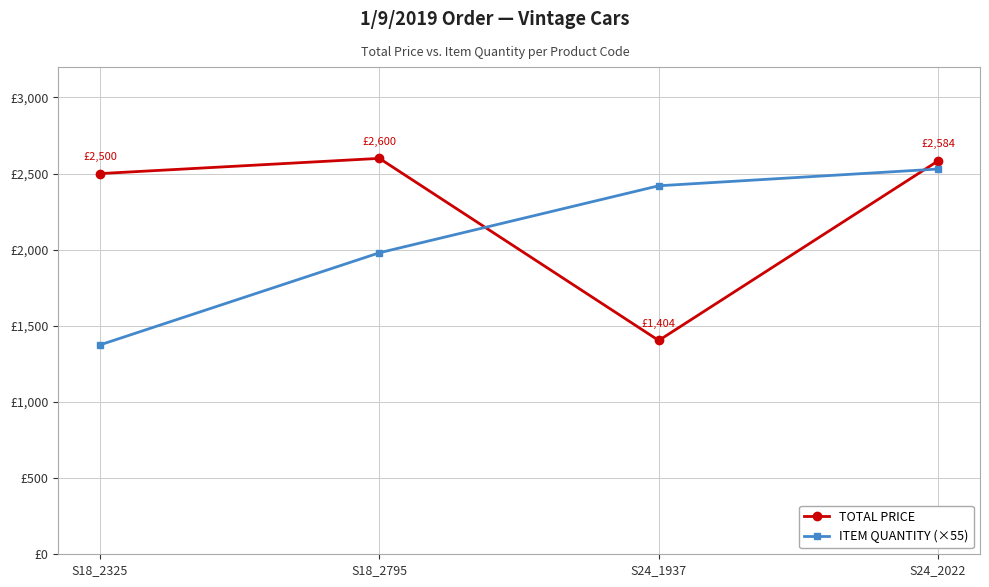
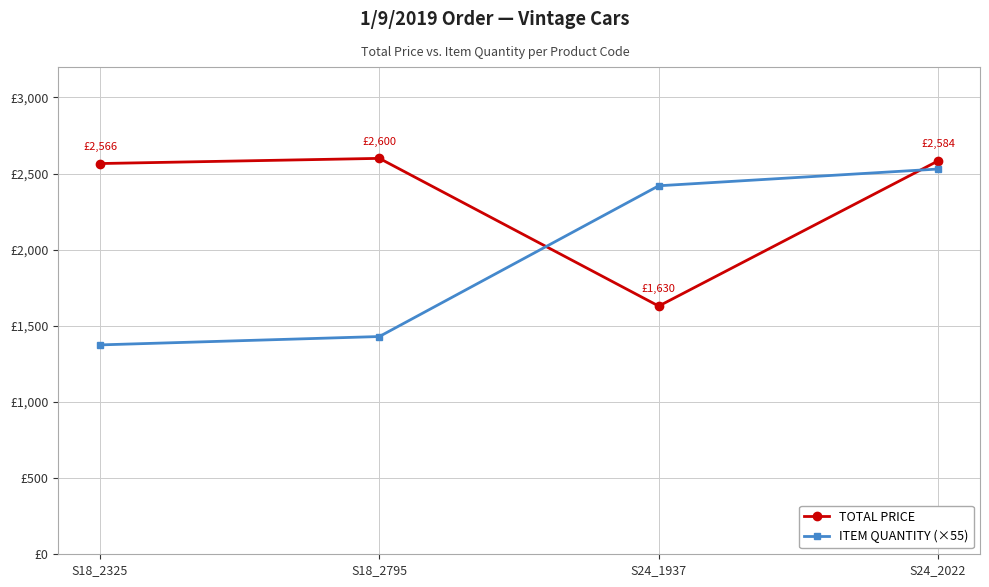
TOTAL PRICE, S18_2325: £2,500 -> £2,566
ITEM QUANTITY (×55), S18_2795: £1,980 -> £1,430
TOTAL PRICE, S24_1937: £1,404 -> £1,630
